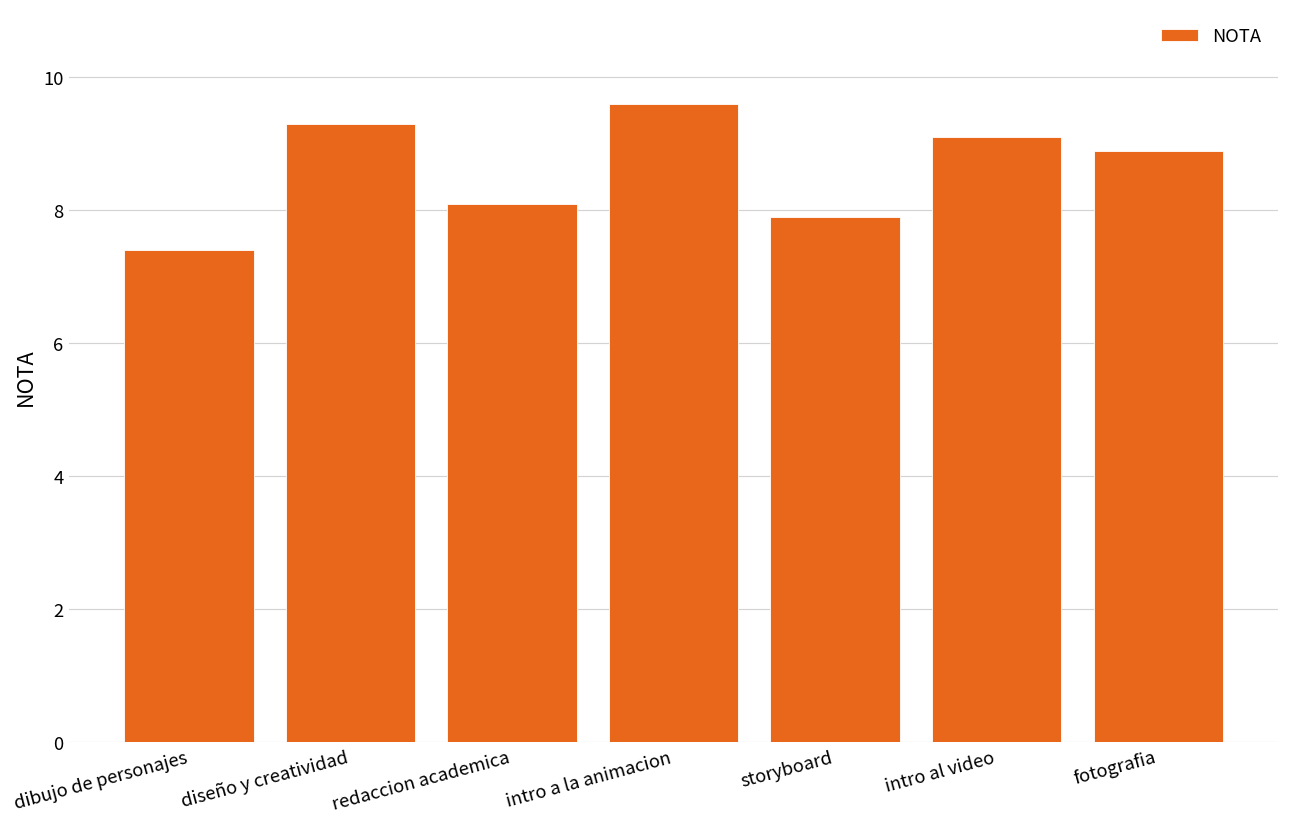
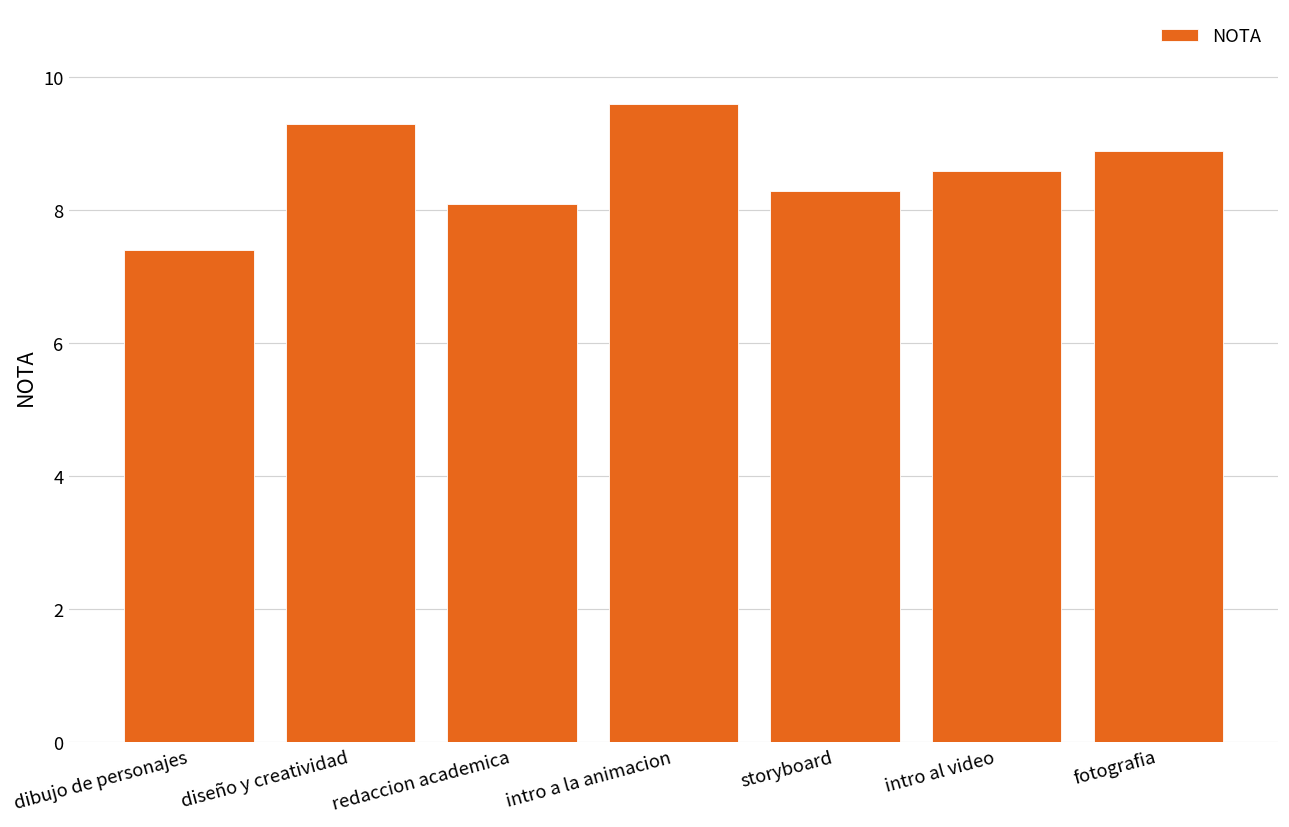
storyboard: 7.9 -> 8.3
intro al video: 9.1 -> 8.6
